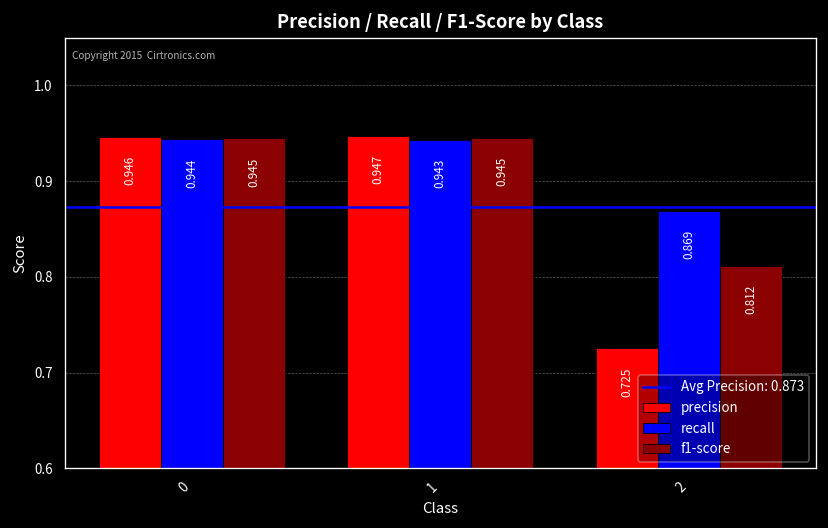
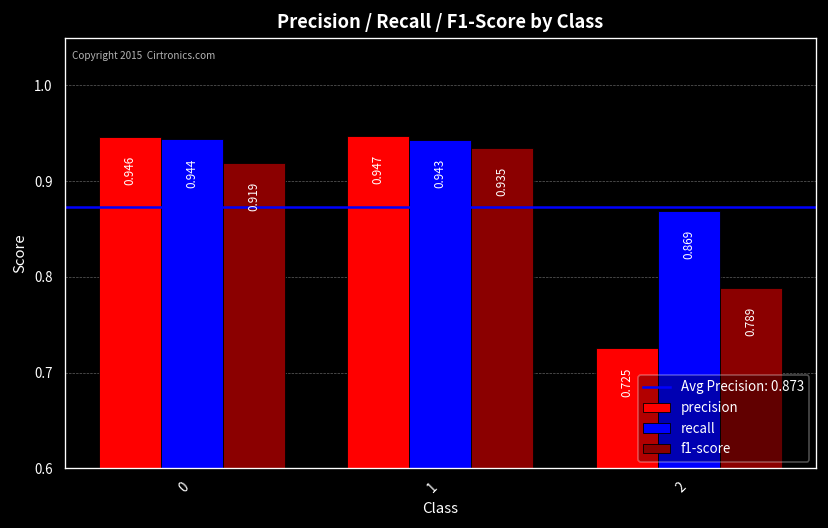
f1-score, 0: 0.945 -> 0.919
f1-score, 1: 0.945 -> 0.935
f1-score, 2: 0.812 -> 0.789
